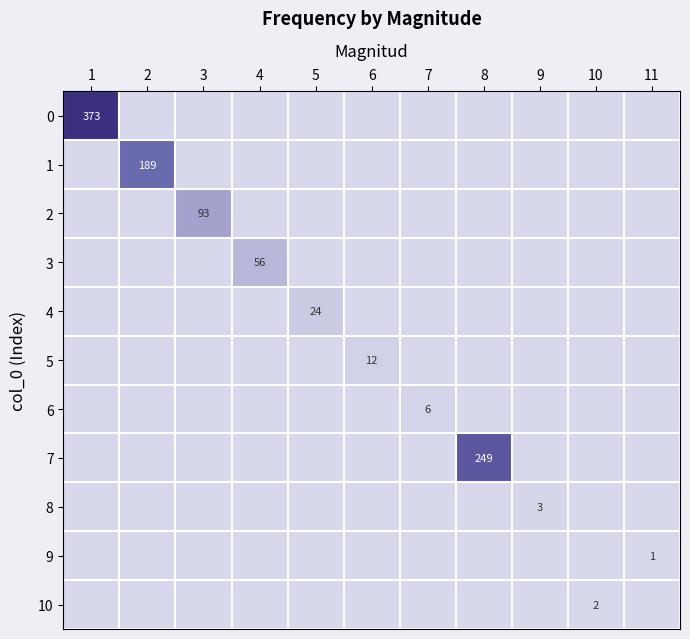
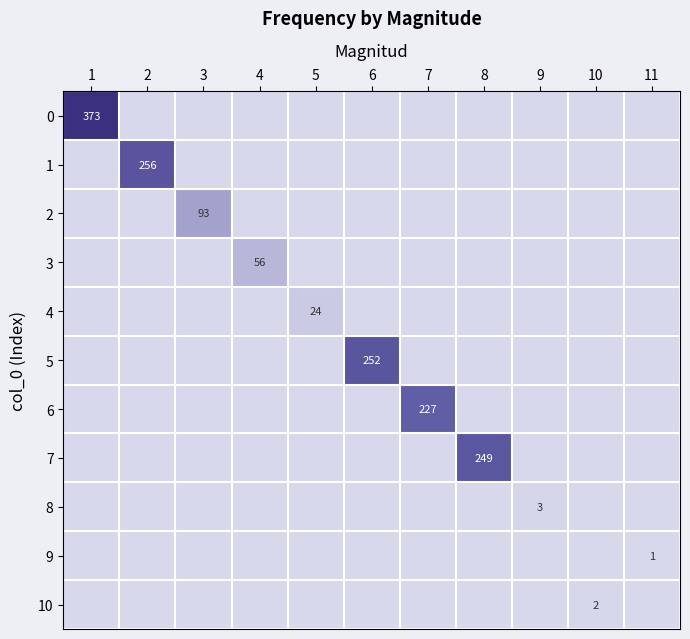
1, 2: 189 -> 256
5, 6: 12 -> 252
6, 7: 6 -> 227
